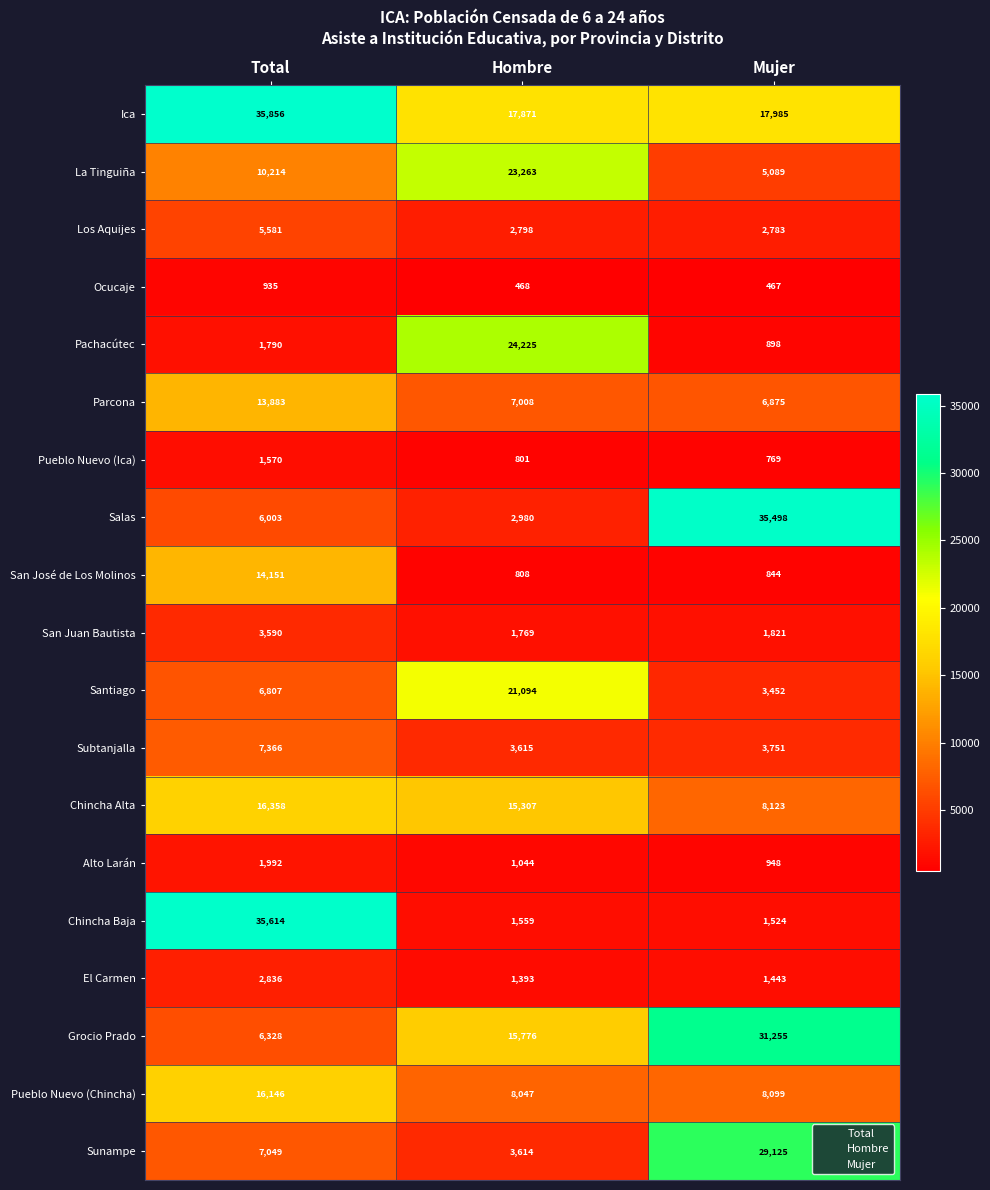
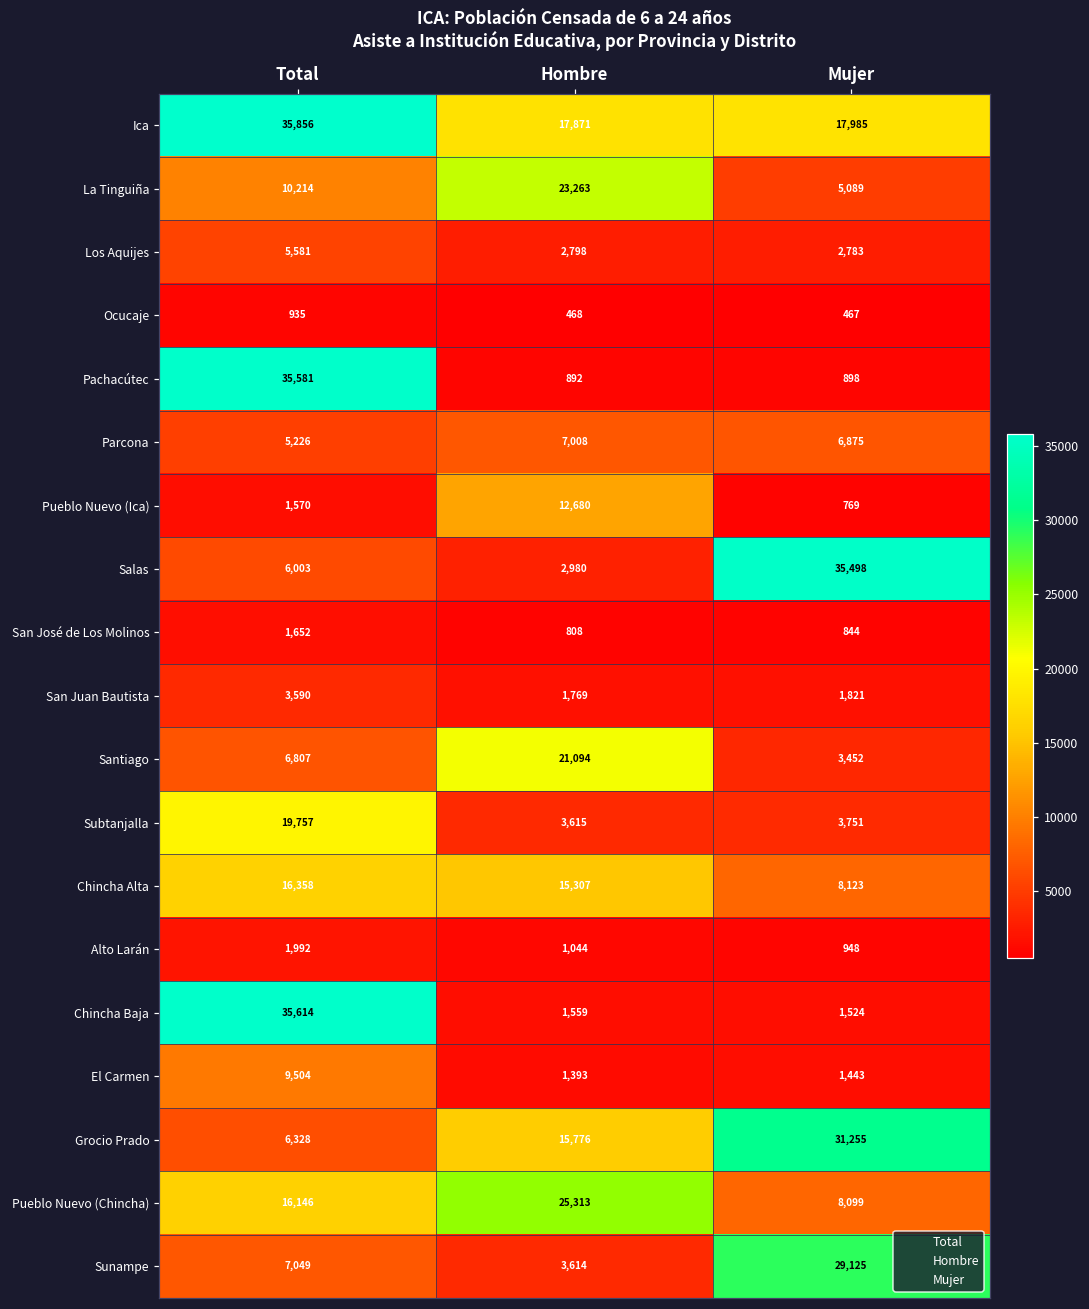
Pachacútec, Total: 1,790 -> 35,581
Pachacútec, Hombre: 24,225 -> 892
Parcona, Total: 13,883 -> 5,226
Pueblo Nuevo (Ica), Hombre: 801 -> 12,680
San José de Los Molinos, Total: 14,151 -> 1,652
Subtanjalla, Total: 7,366 -> 19,757
El Carmen, Total: 2,836 -> 9,504
Pueblo Nuevo (Chincha), Hombre: 8,047 -> 25,313
